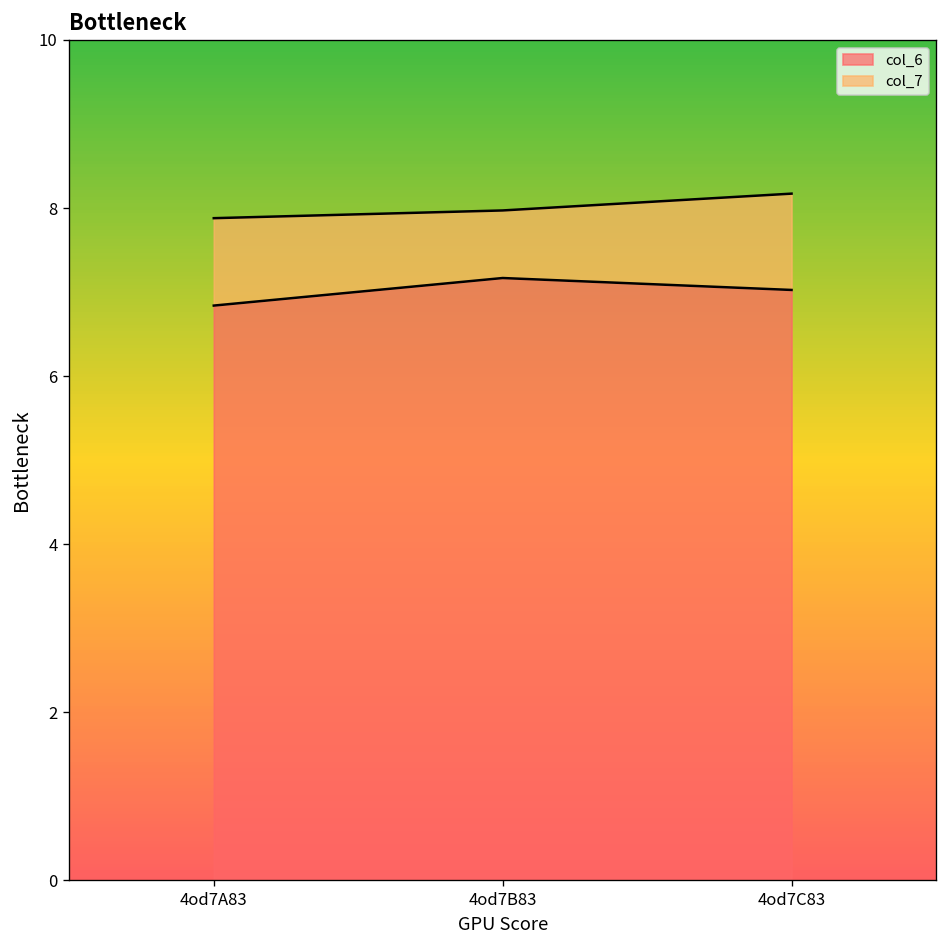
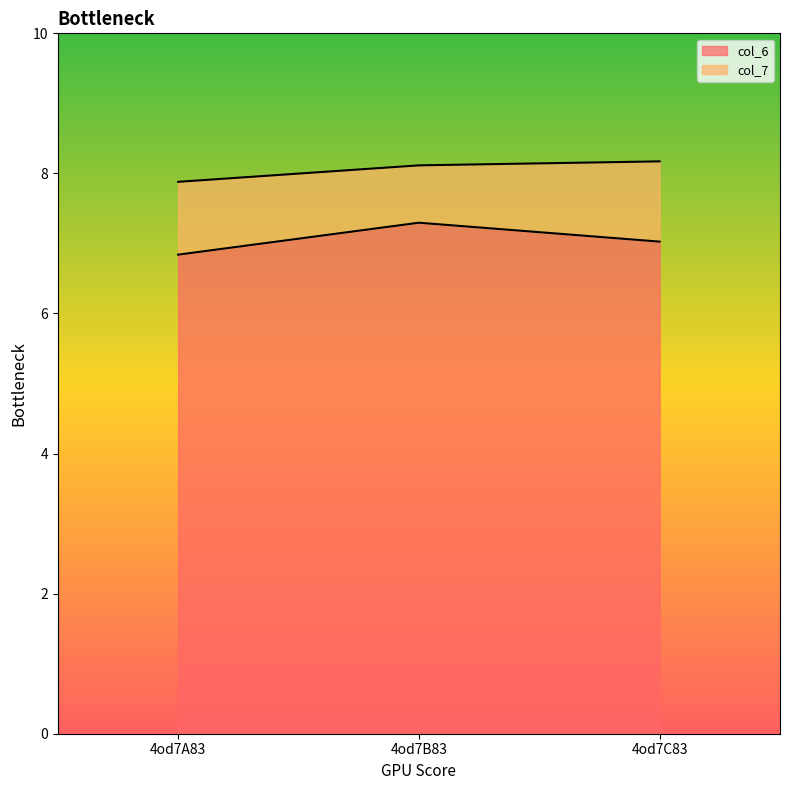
col_6, 4od7B83: 7.2 -> 7.3
col_7, 4od7B83: 8.0 -> 8.1
